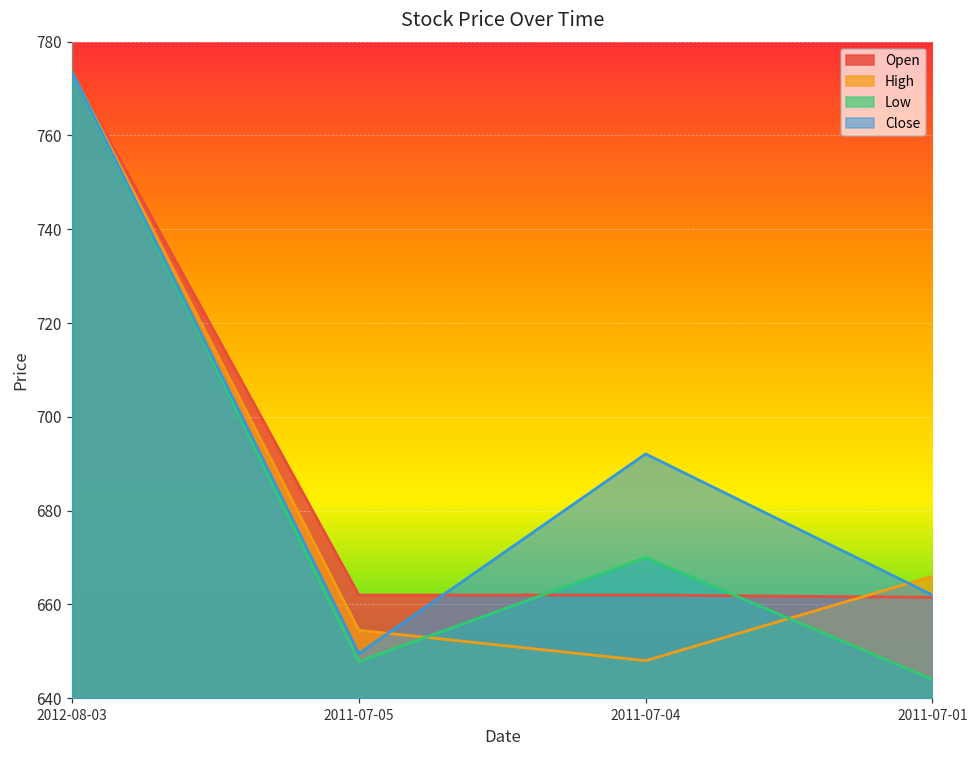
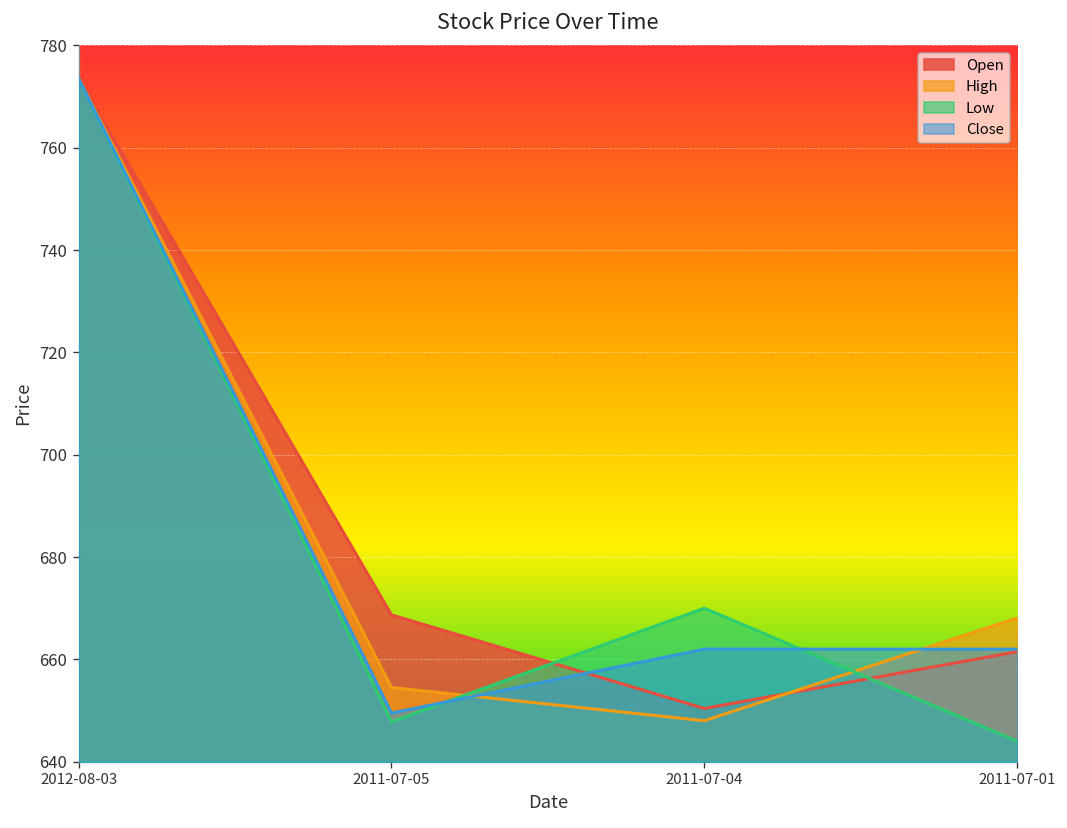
Open, 2011-07-05: 662 -> 669
Open, 2011-07-04: 662 -> 650
Close, 2011-07-04: 692 -> 662
High, 2011-07-01: 666 -> 668
